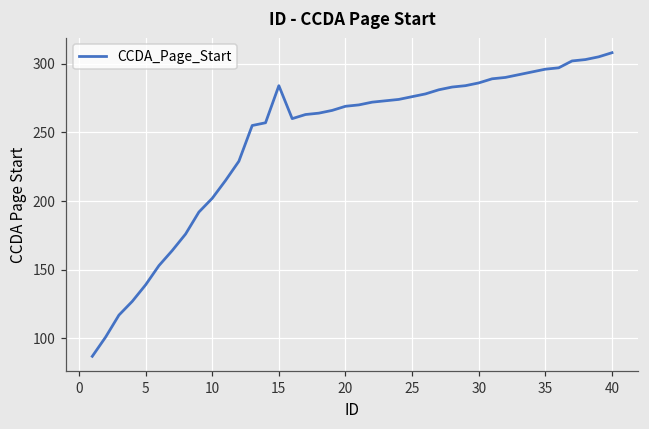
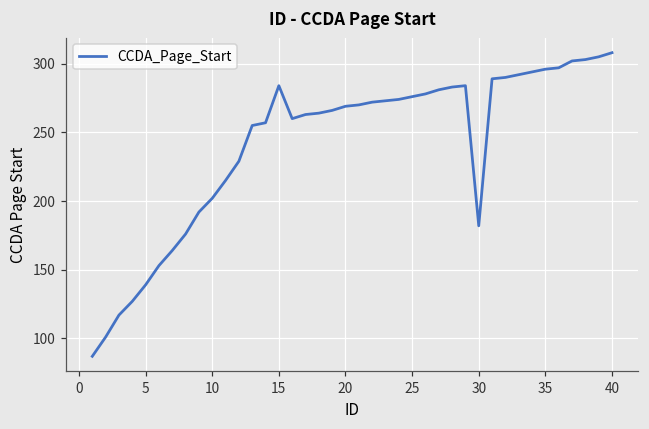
30: 286 -> 182
